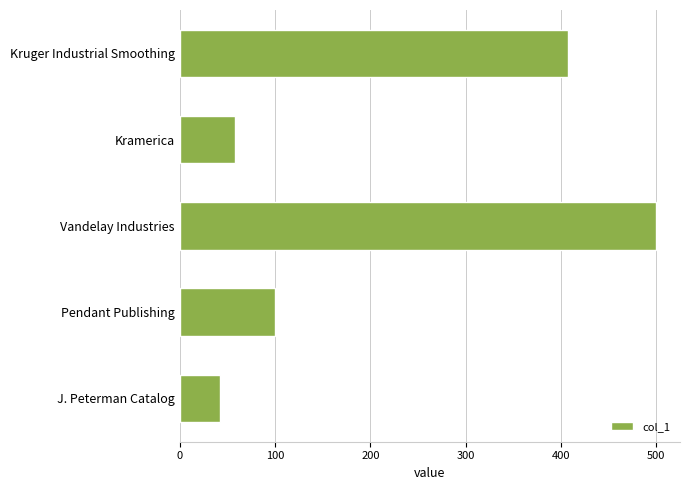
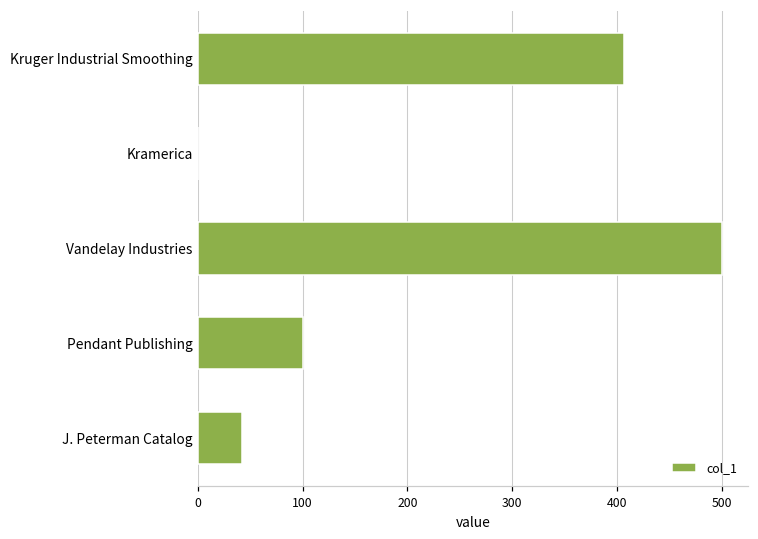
Kramerica: 60 -> 0
